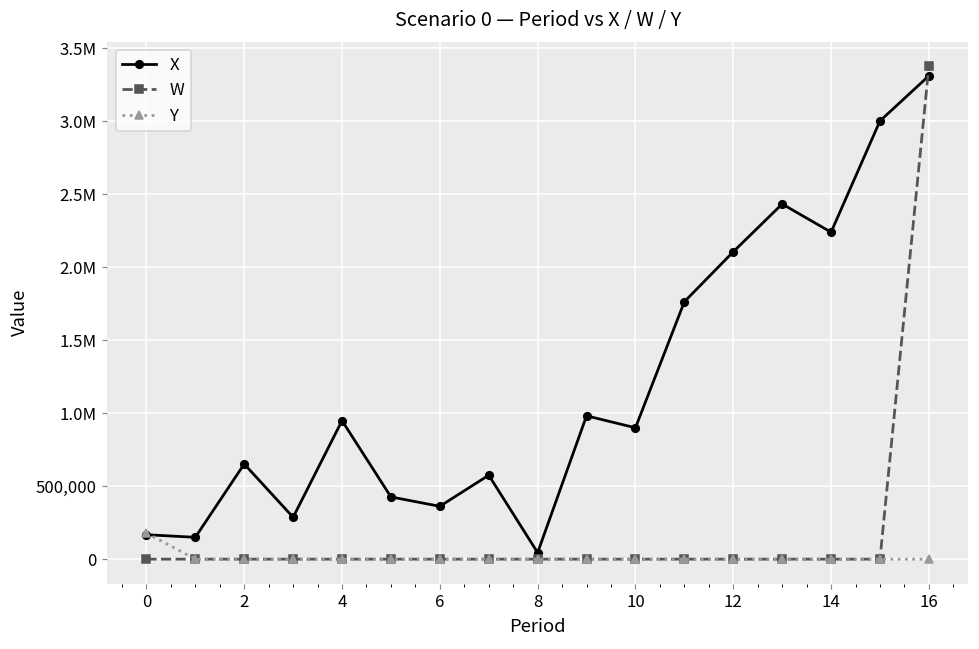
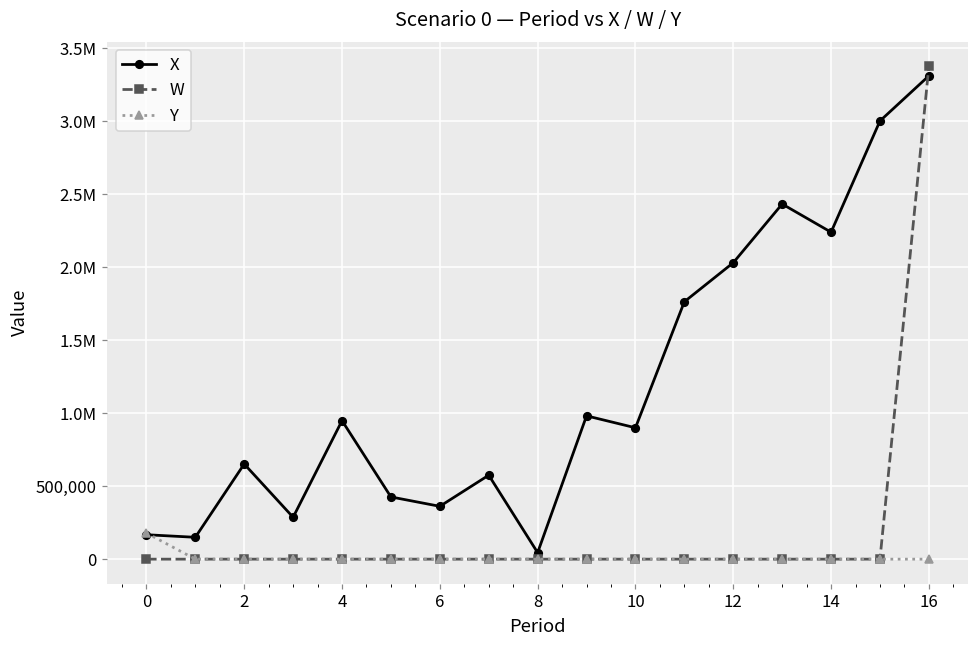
X, 12: 2,110,000 -> 2,030,000
